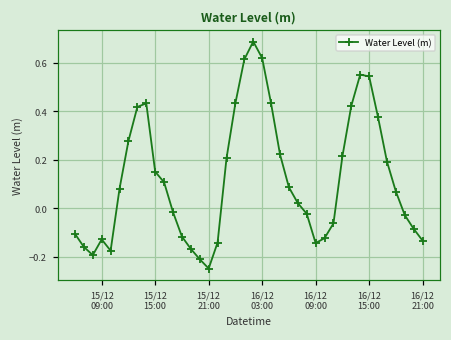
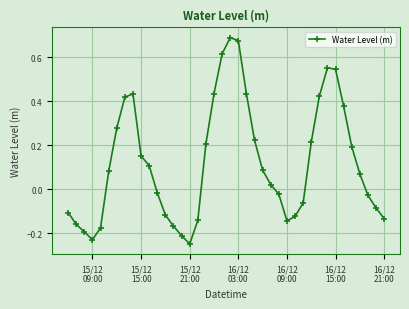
15/12 09:00: -0.13 -> -0.23
16/12 03:00: 0.62 -> 0.68
